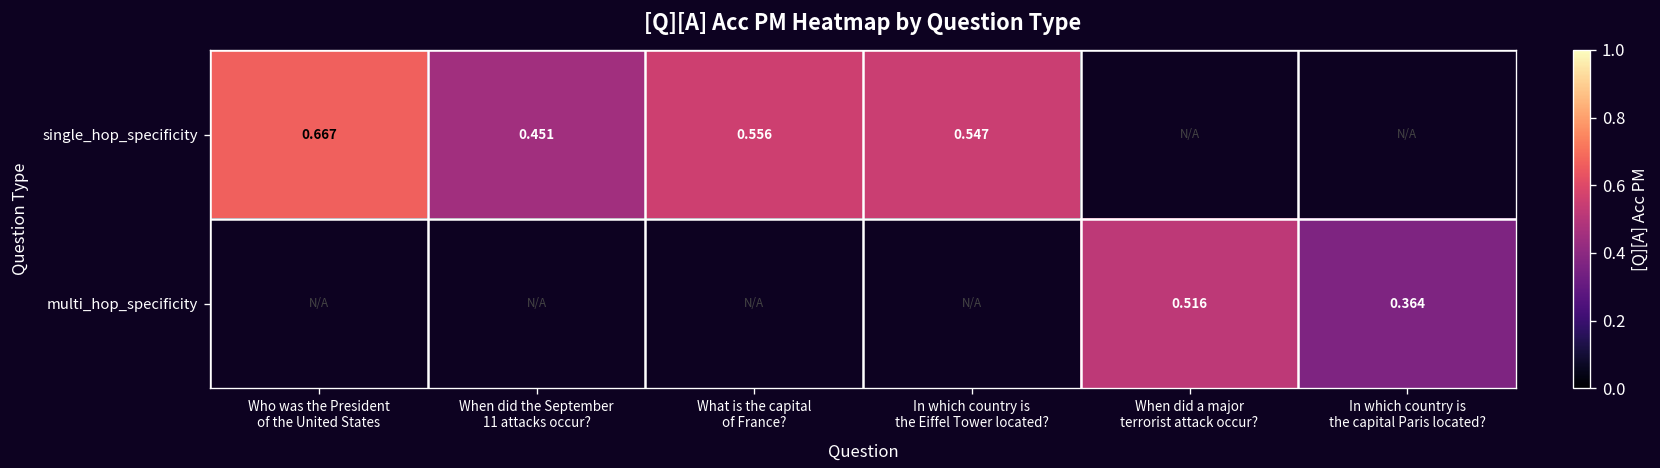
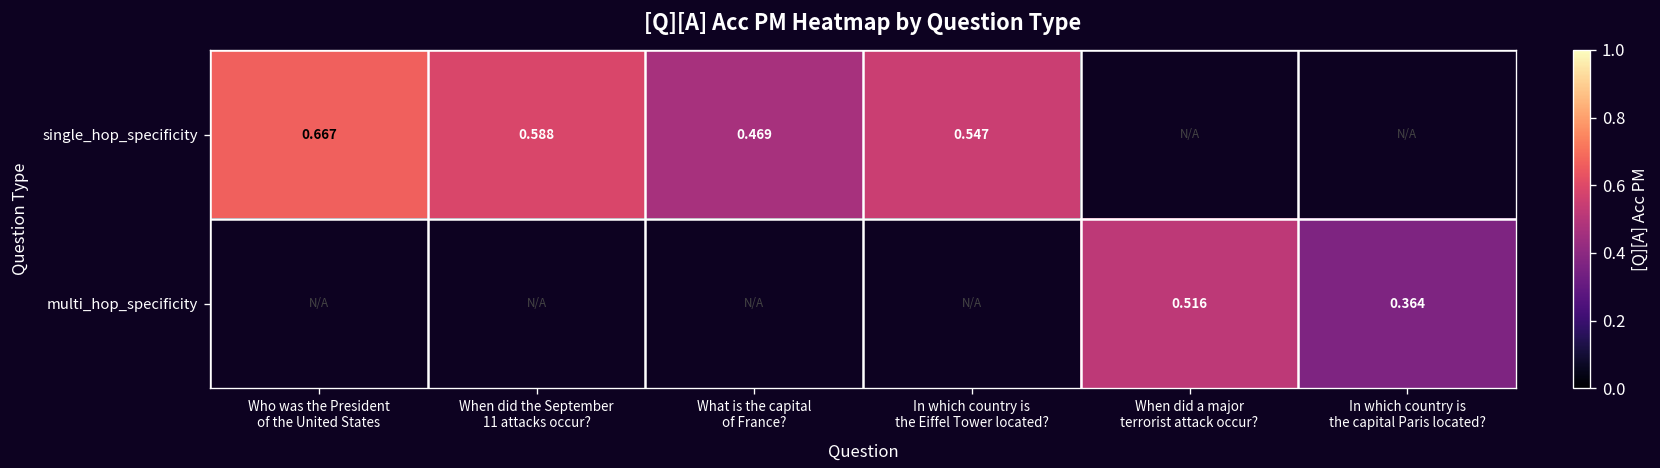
single_hop_specificity, When did the September 11 attacks occur?: 0.451 -> 0.588
single_hop_specificity, What is the capital of France?: 0.556 -> 0.469
